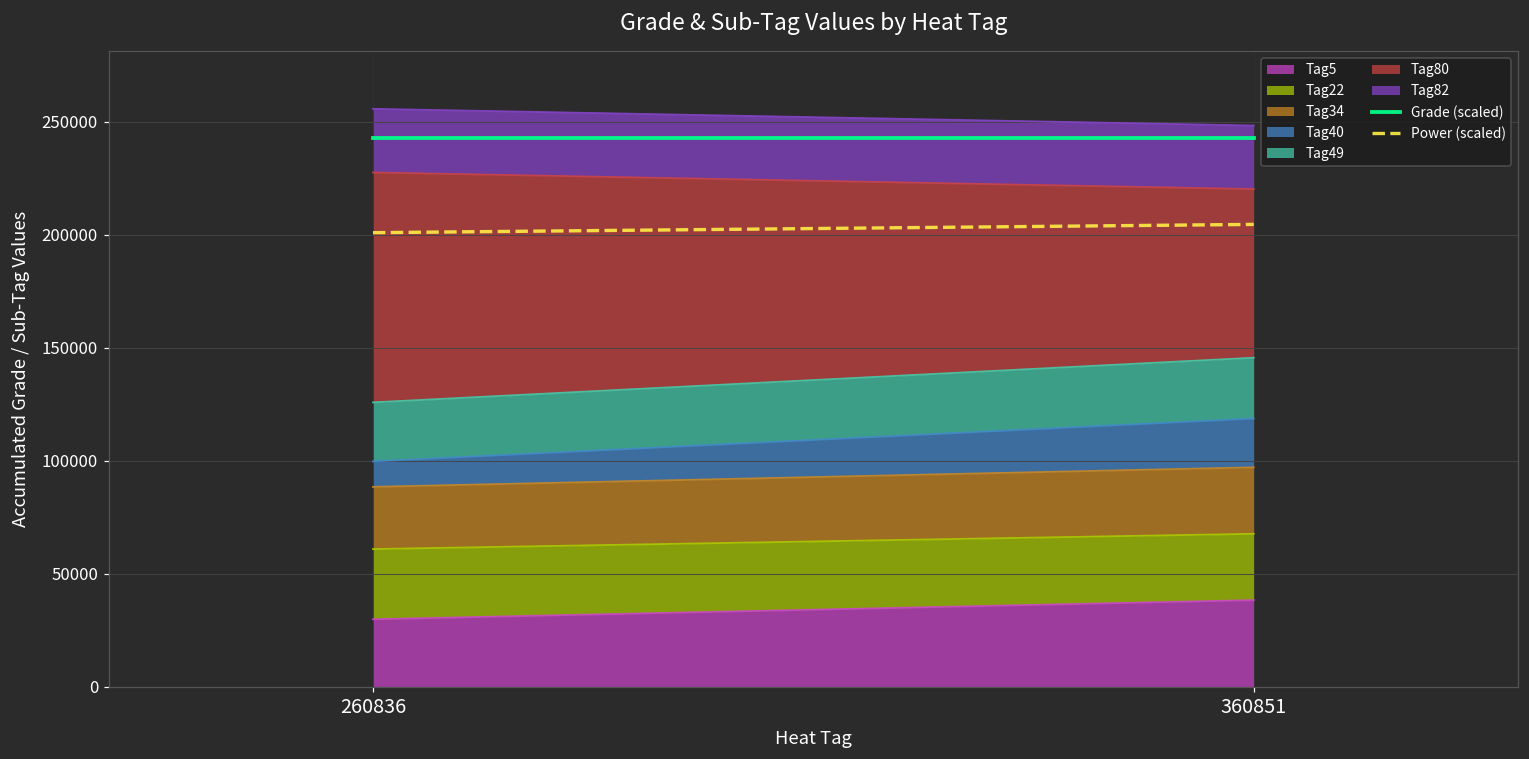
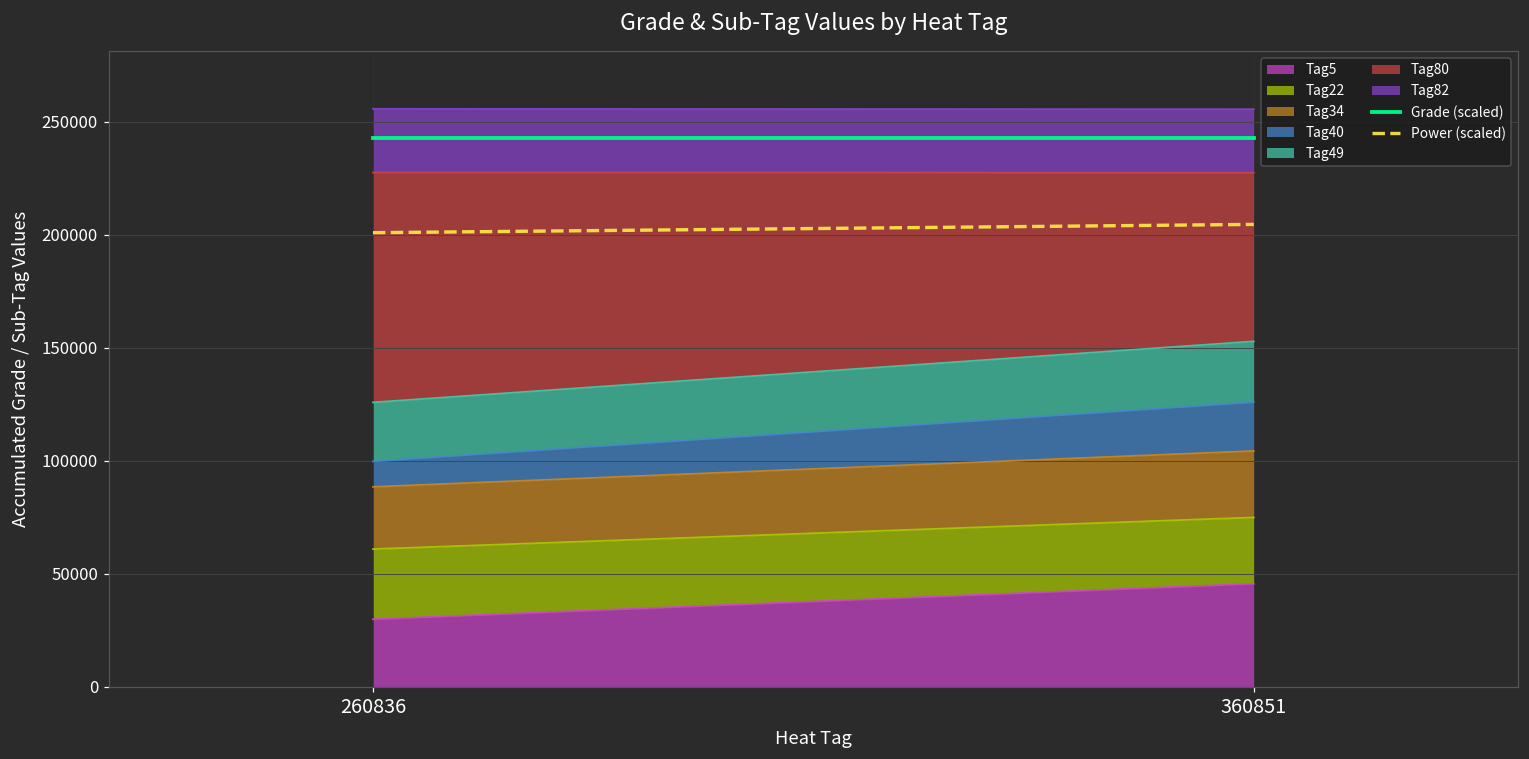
Tag5, 360851: 38000 -> 46000
